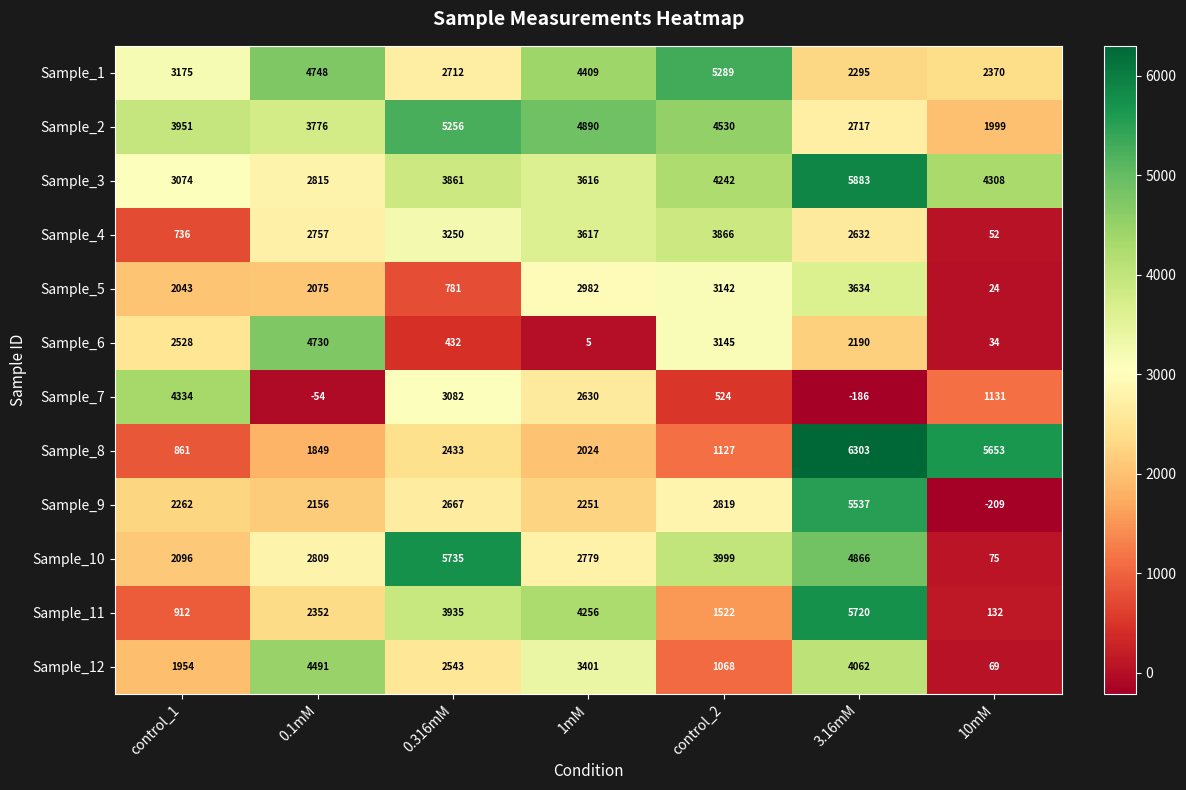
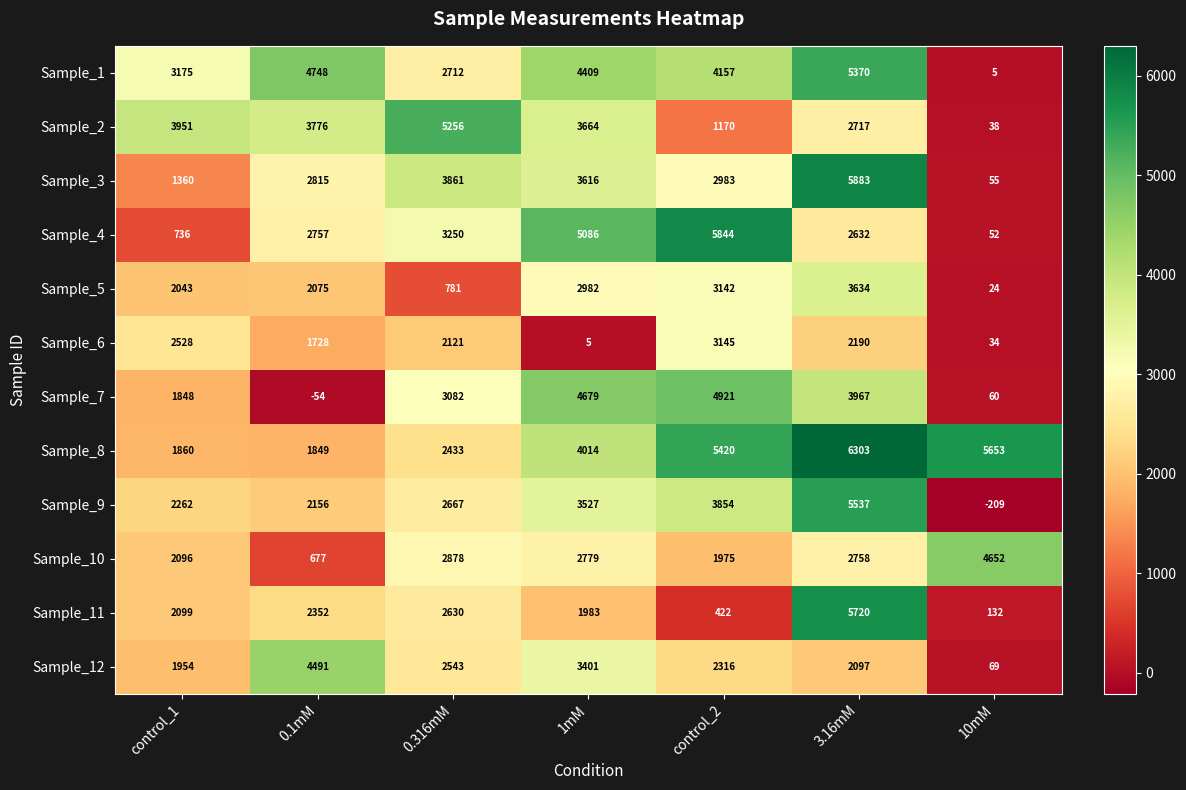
Sample_1, control_2: 5289 -> 4157
Sample_1, 3.16mM: 2295 -> 5370
Sample_1, 10mM: 2370 -> 5
Sample_2, 1mM: 4890 -> 3664
Sample_2, control_2: 4530 -> 1170
Sample_2, 10mM: 1999 -> 38
Sample_3, control_1: 3074 -> 1360
Sample_3, control_2: 4242 -> 2983
Sample_3, 10mM: 4308 -> 55
Sample_4, 1mM: 3617 -> 5086
Sample_4, control_2: 3866 -> 5844
Sample_6, 0.1mM: 4730 -> 1728
Sample_6, 0.316mM: 432 -> 2121
Sample_7, control_1: 4334 -> 1848
Sample_7, 1mM: 2630 -> 4679
Sample_7, control_2: 524 -> 4921
Sample_7, 3.16mM: -186 -> 3967
Sample_7, 10mM: 1131 -> 60
Sample_8, control_1: 861 -> 1860
Sample_8, 1mM: 2024 -> 4014
Sample_8, control_2: 1127 -> 5420
Sample_9, 1mM: 2251 -> 3527
Sample_9, control_2: 2819 -> 3854
Sample_10, 0.1mM: 2809 -> 677
Sample_10, 0.316mM: 5735 -> 2878
Sample_10, control_2: 3999 -> 1975
Sample_10, 3.16mM: 4866 -> 2758
Sample_10, 10mM: 75 -> 4652
Sample_11, control_1: 912 -> 2099
Sample_11, 0.316mM: 3935 -> 2630
Sample_11, 1mM: 4256 -> 1983
Sample_11, control_2: 1522 -> 422
Sample_12, control_2: 1068 -> 2316
Sample_12, 3.16mM: 4062 -> 2097
